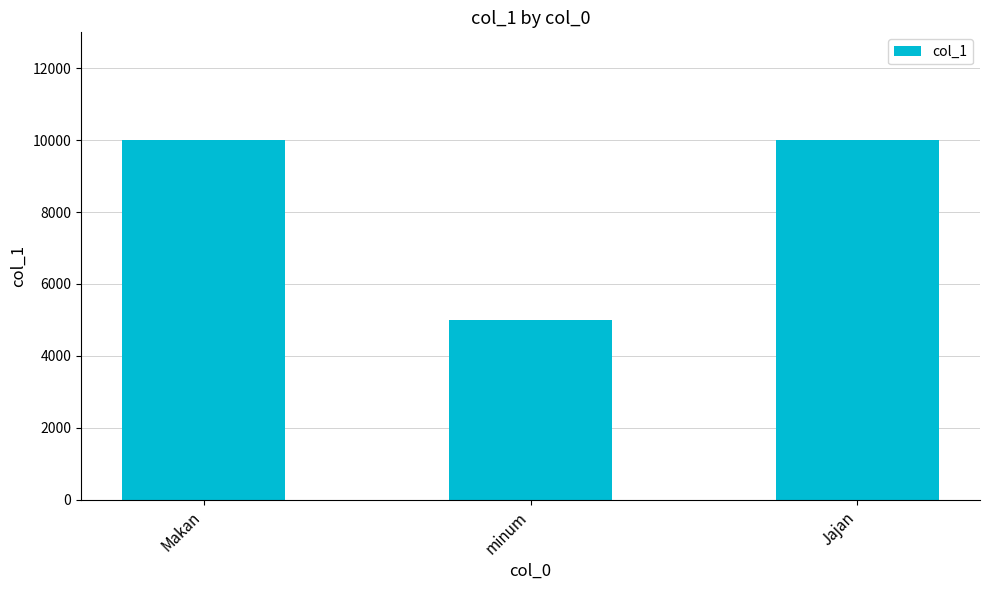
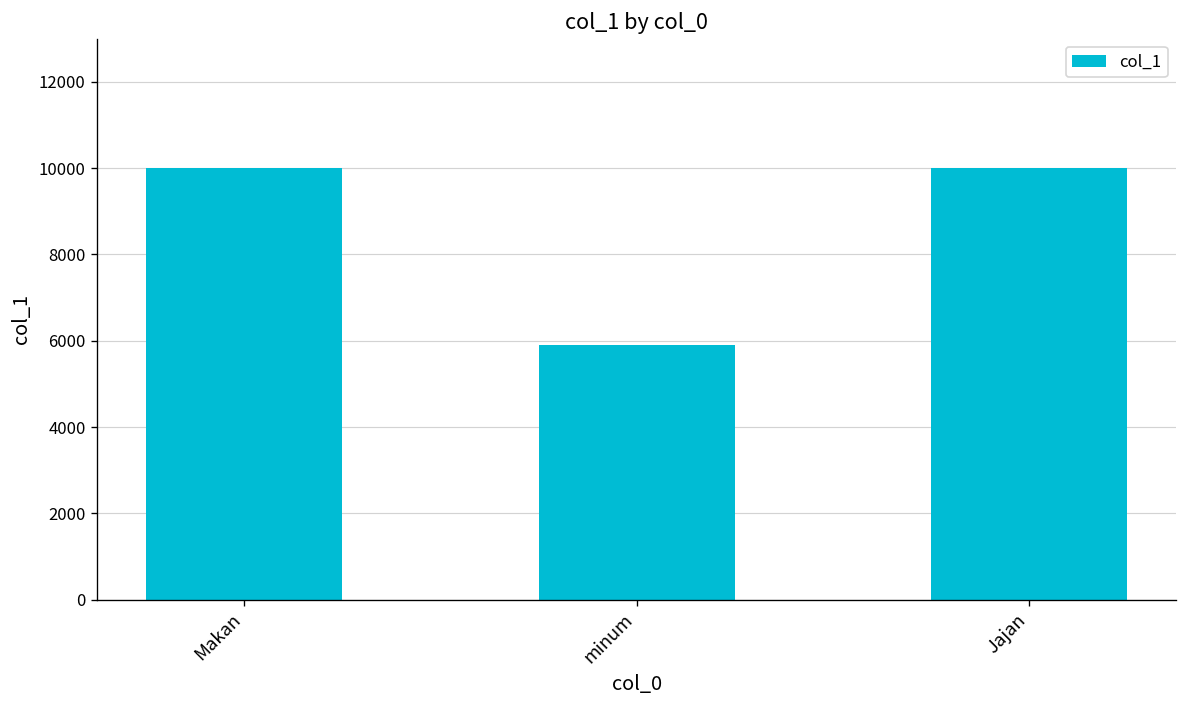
minum: 5000 -> 5900
